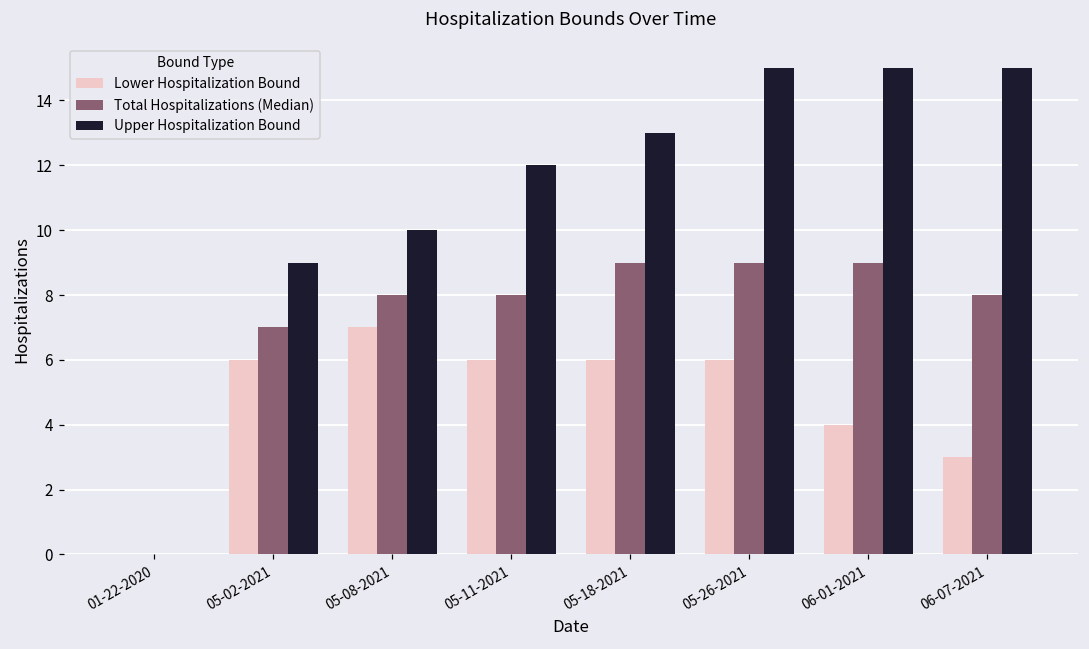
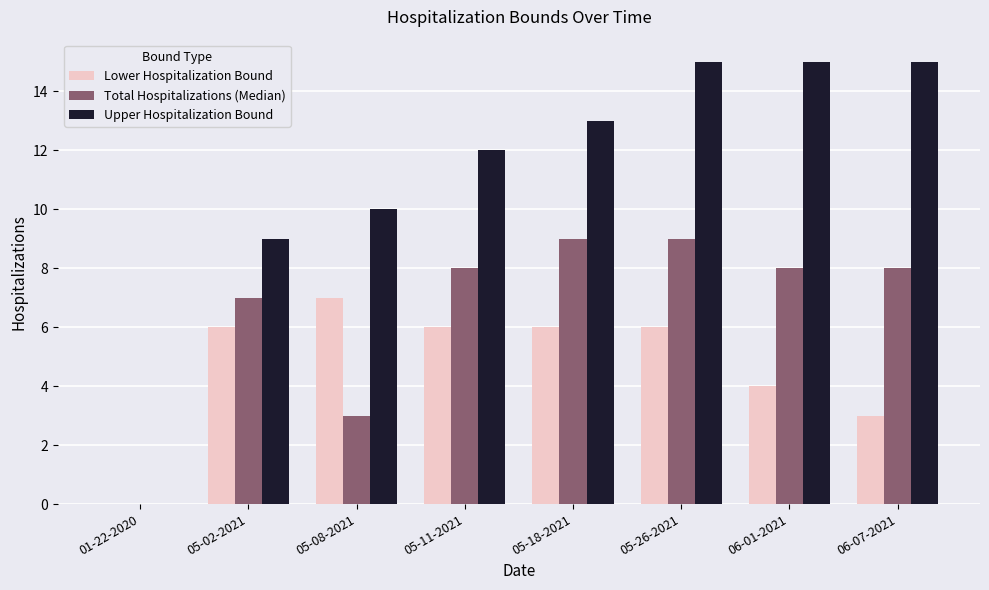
Total Hospitalizations (Median), 05-08-2021: 8 -> 3
Total Hospitalizations (Median), 06-01-2021: 9 -> 8
